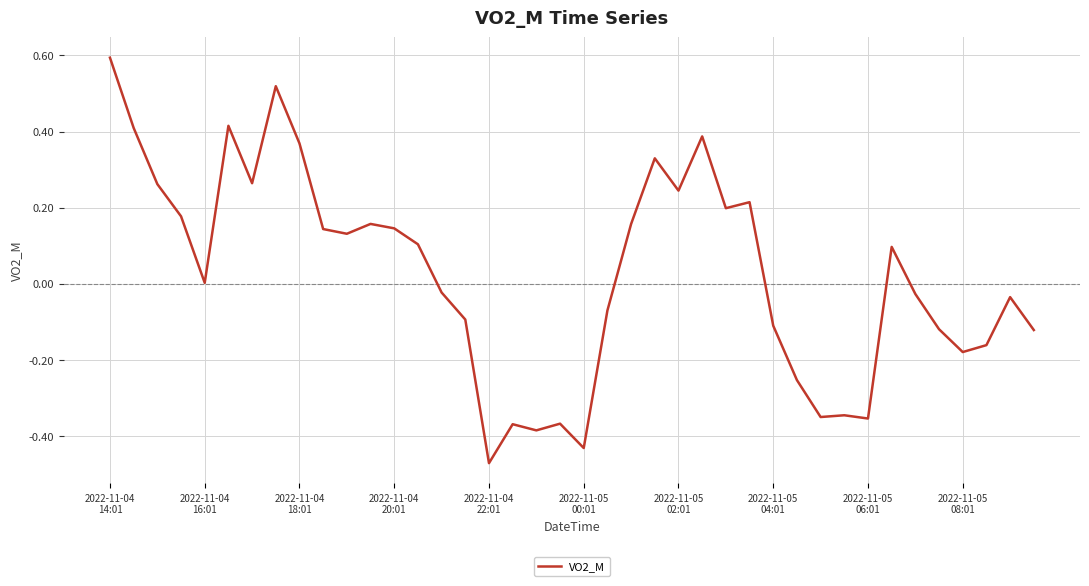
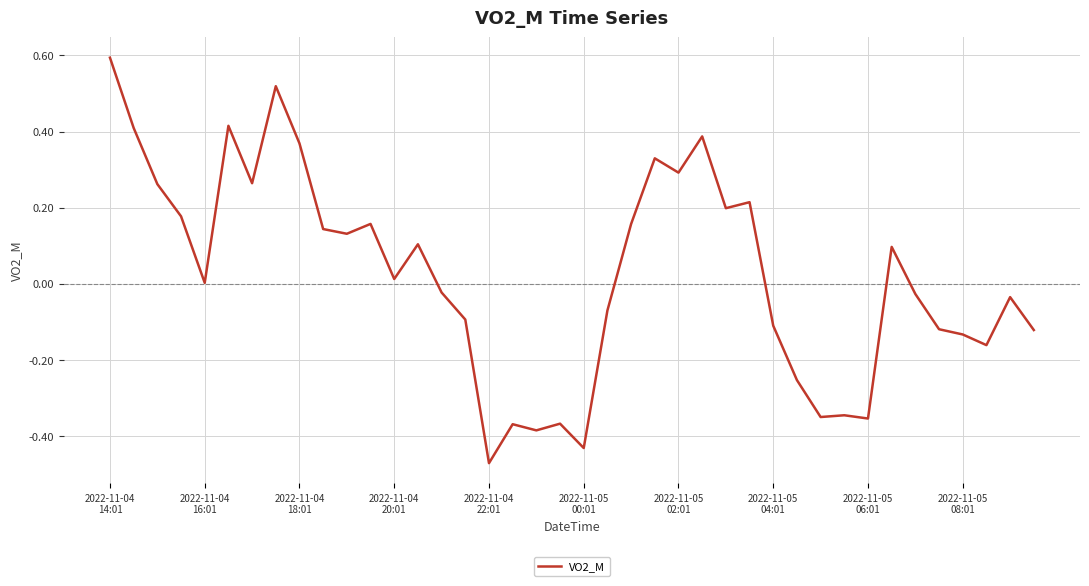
2022-11-04 20:01: 0.15 -> 0.01
2022-11-05 02:01: 0.24 -> 0.29
2022-11-05 08:01: -0.18 -> -0.13
